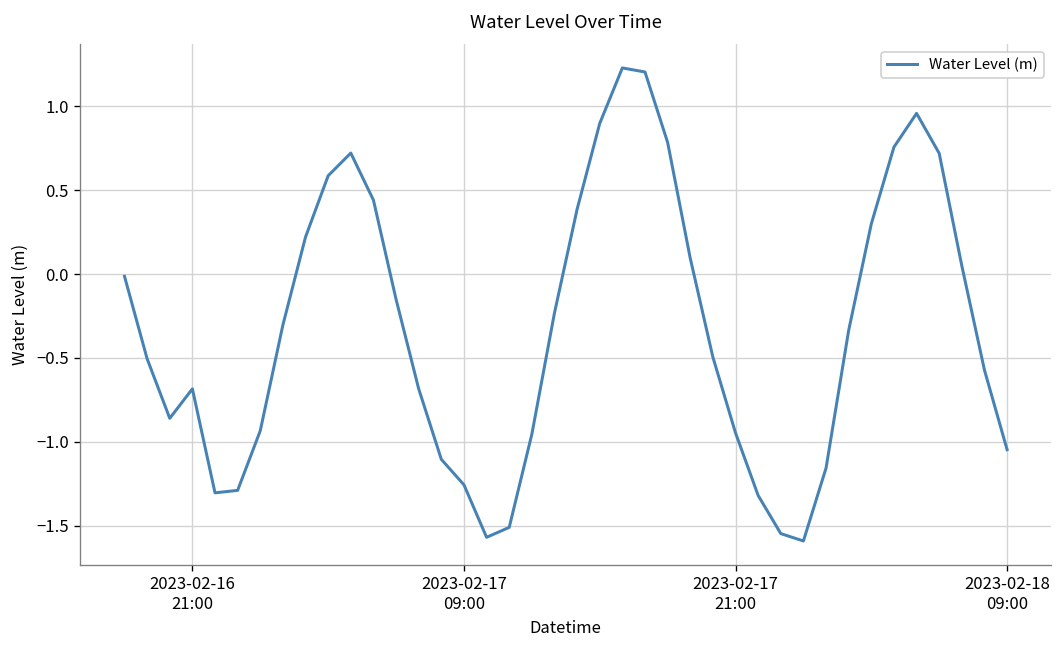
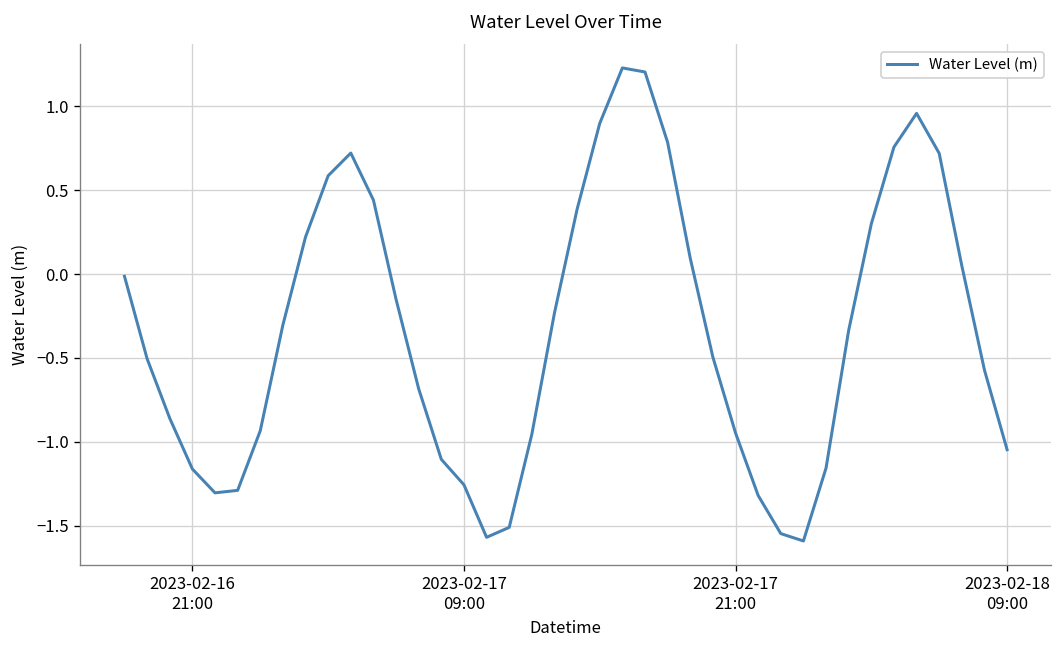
2023-02-16 21:00: -0.68 -> -1.16
